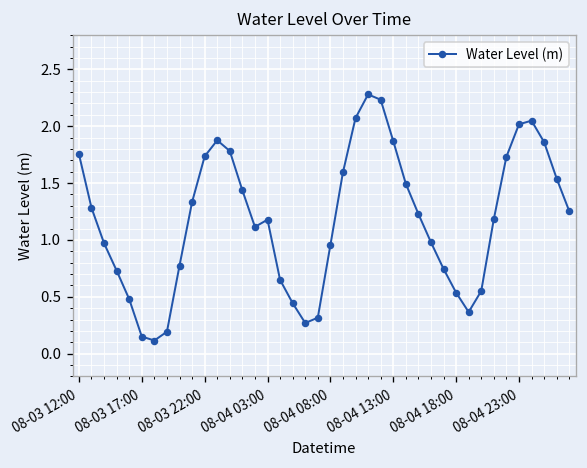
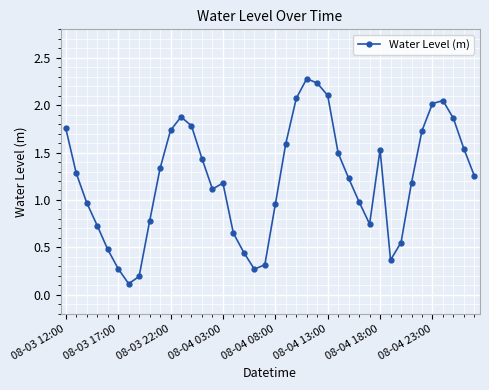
08-03 17:00: 0.2 -> 0.3
08-04 13:00: 1.9 -> 2.1
08-04 18:00: 0.5 -> 1.5
